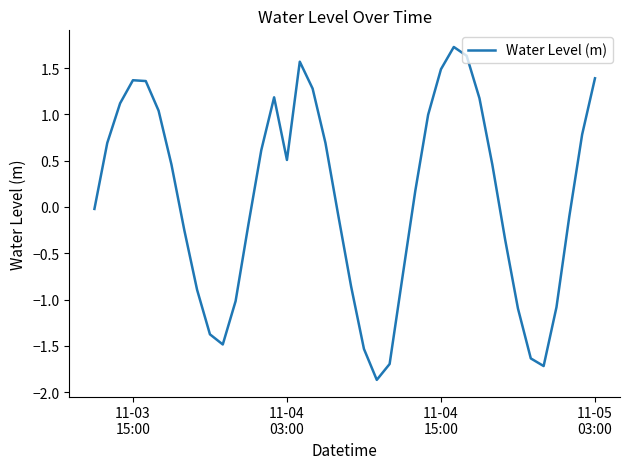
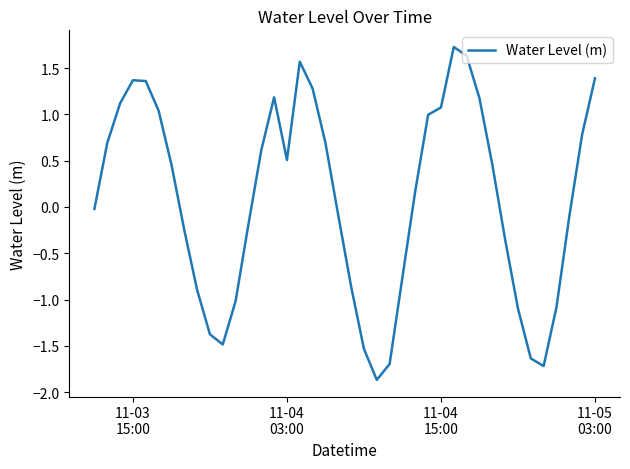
11-04 15:00: 1.5 -> 1.1
